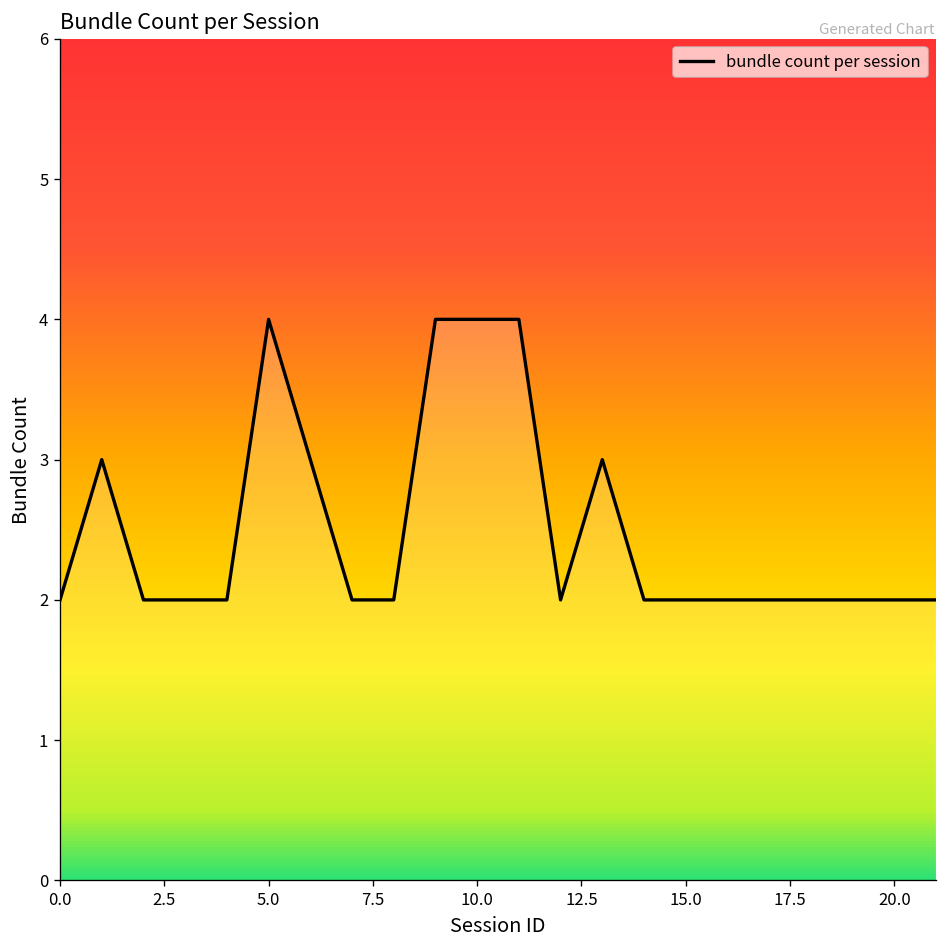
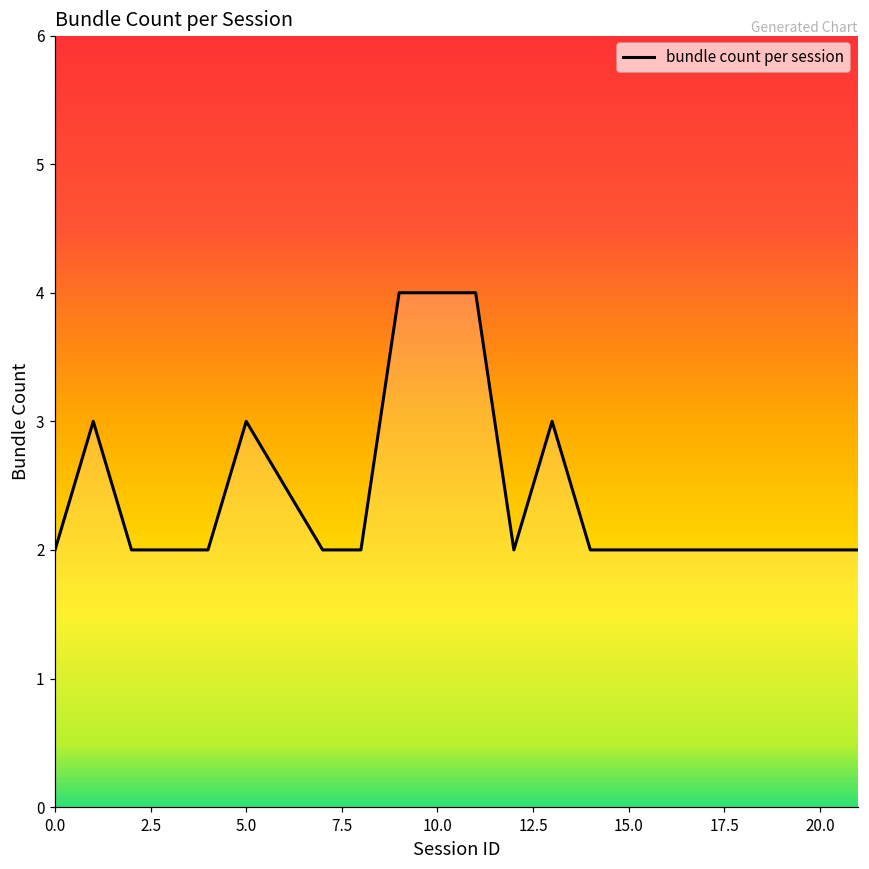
5.0: 4 -> 3
